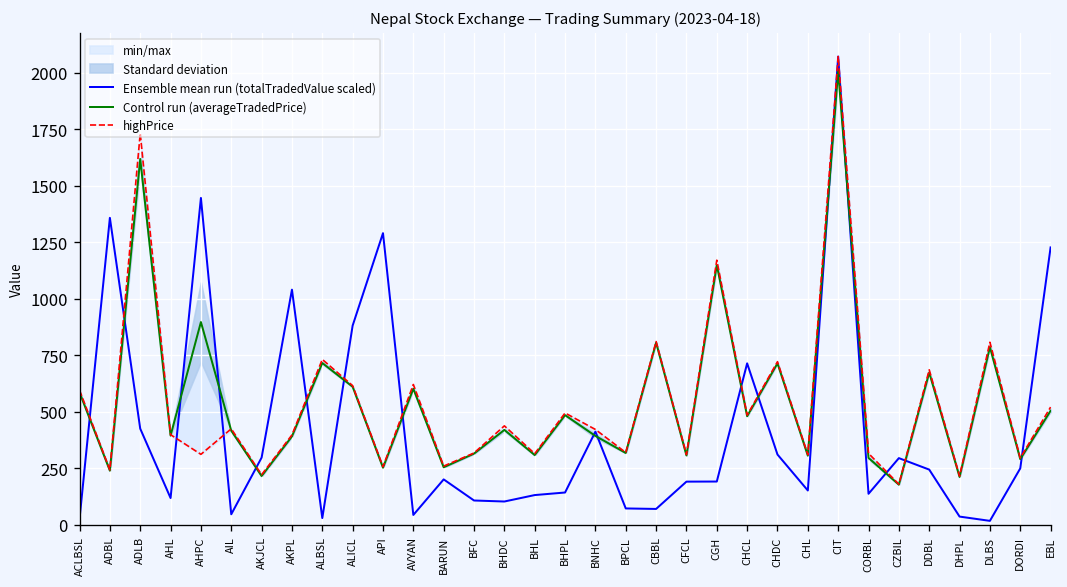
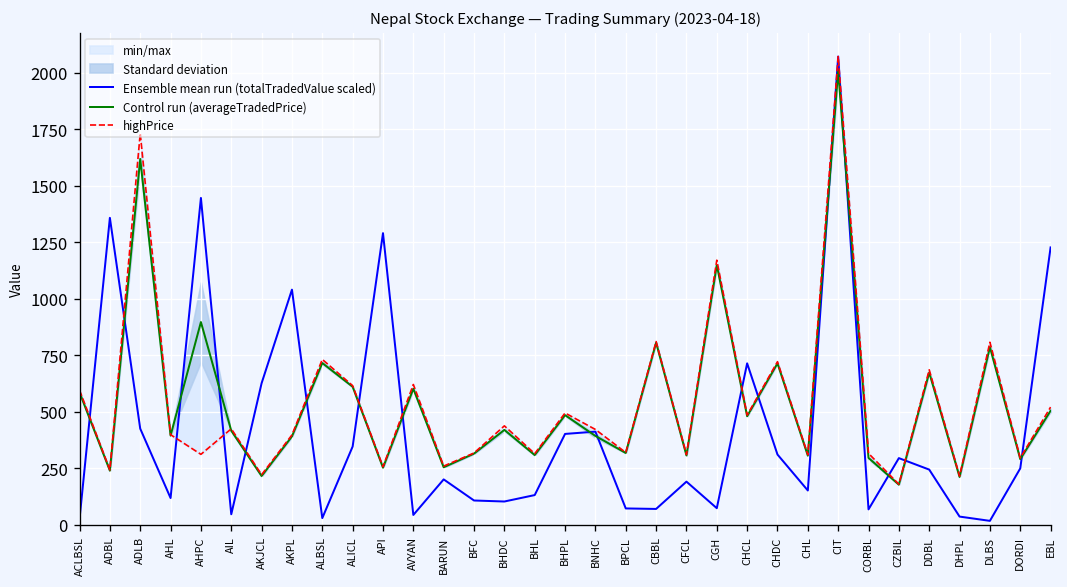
Ensemble mean run (totalTradedValue scaled), AKJCL: 300 -> 630
Ensemble mean run (totalTradedValue scaled), ALICL: 880 -> 350
Ensemble mean run (totalTradedValue scaled), BHPL: 140 -> 400
Ensemble mean run (totalTradedValue scaled), CGH: 190 -> 70
Ensemble mean run (totalTradedValue scaled), CORBL: 140 -> 70
